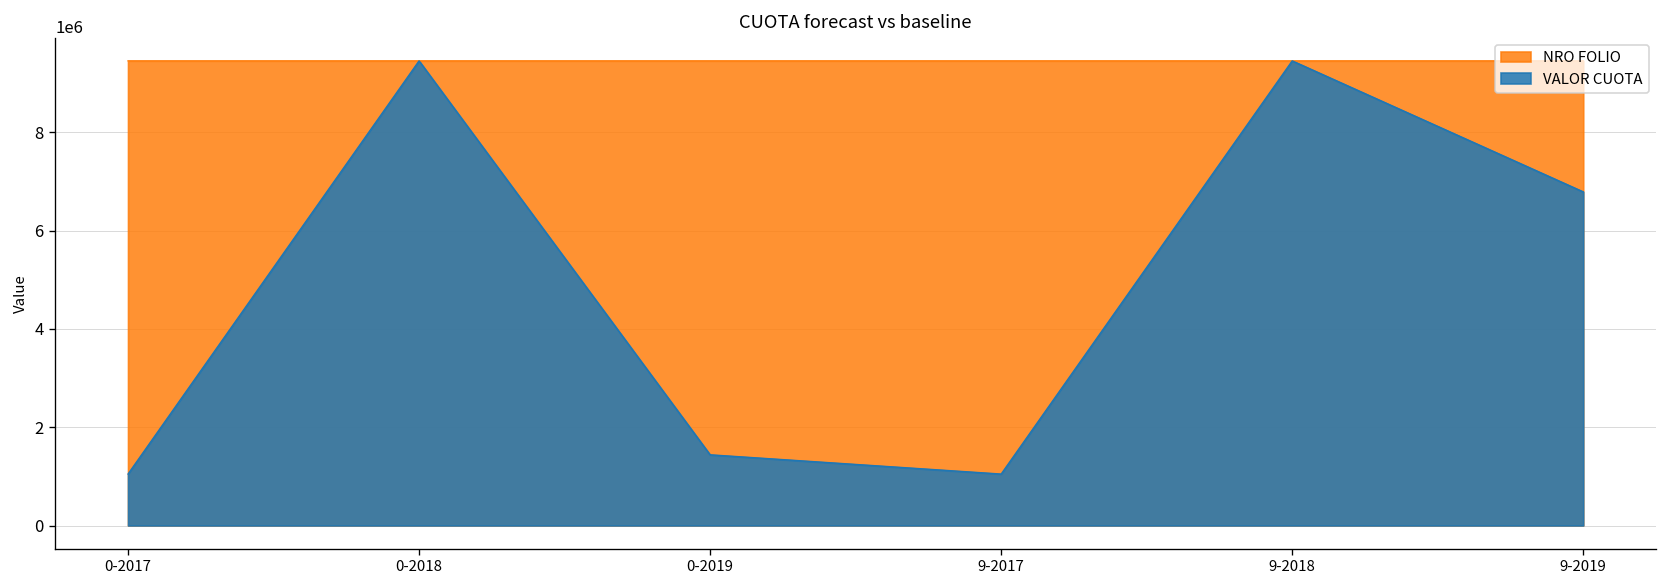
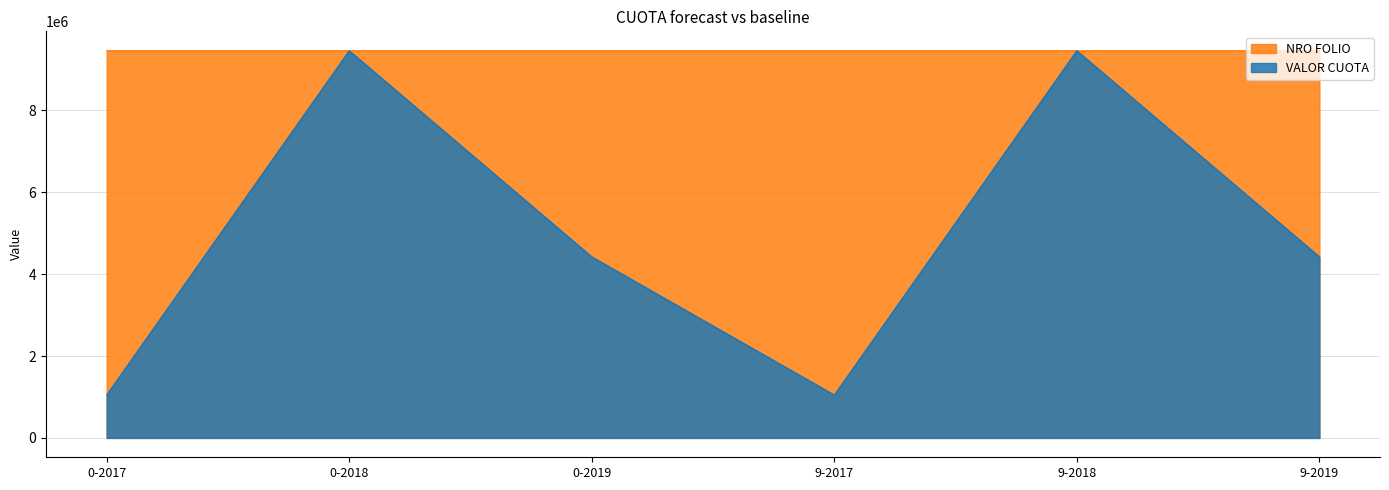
VALOR CUOTA, 0-2019: 1400000 -> 4400000
VALOR CUOTA, 9-2019: 6800000 -> 4400000
